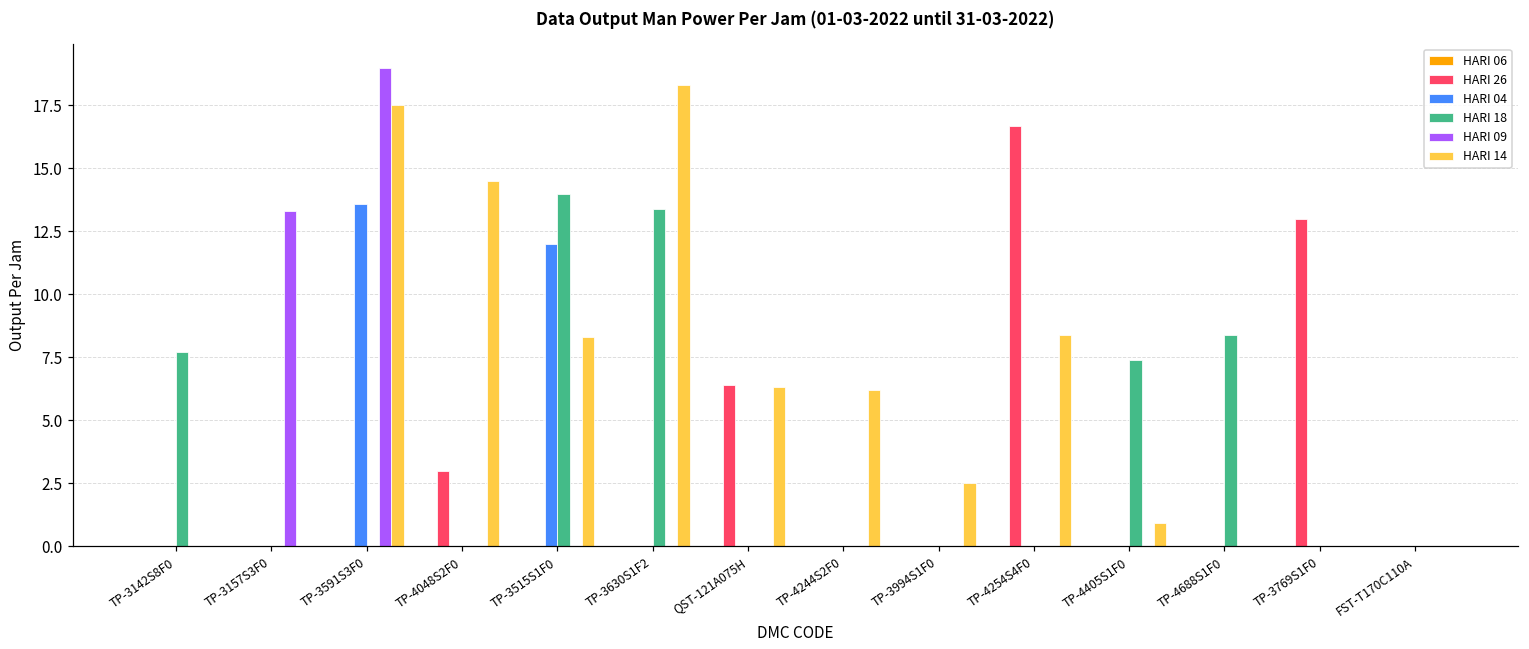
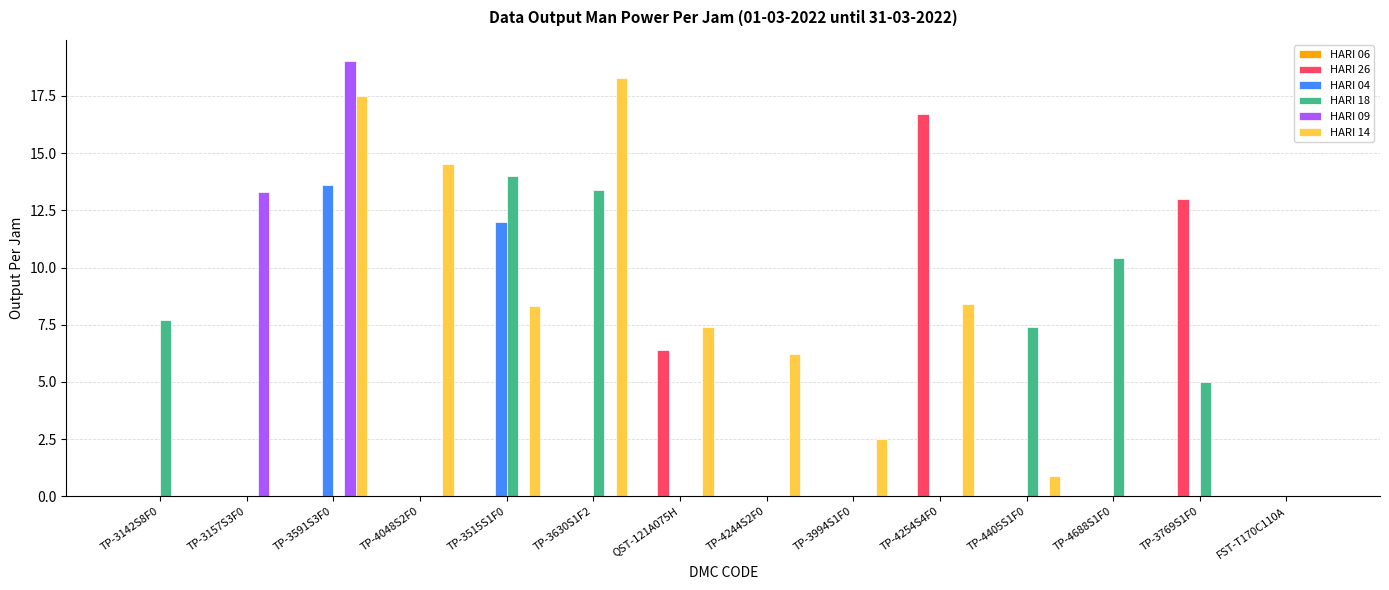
HARI 26, TP-4048S2F0: 3 -> 0
HARI 14, QST-121A075H: 6.3 -> 7.4
HARI 18, TP-4688S1F0: 8.4 -> 10.4
HARI 18, TP-3769S1F0: 0 -> 5
